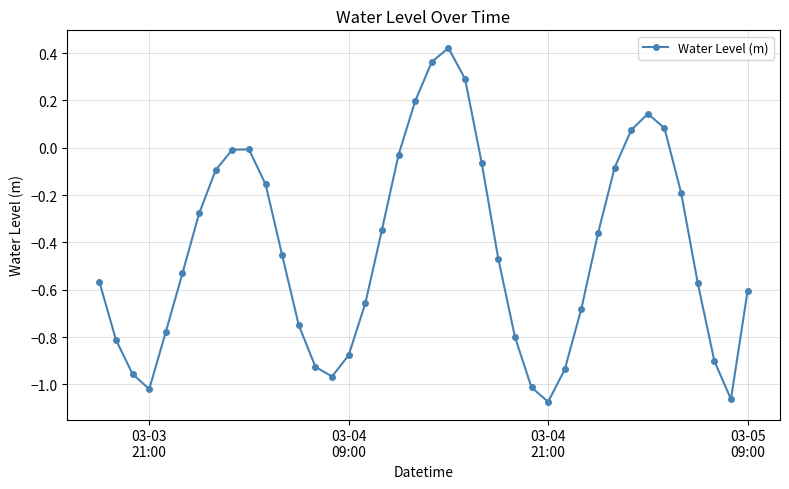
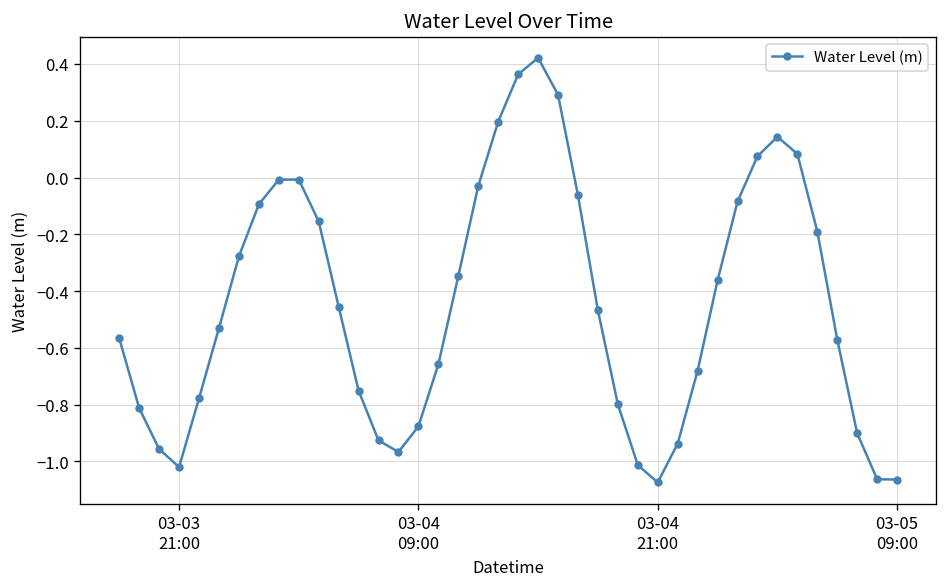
03-05 09:00: -0.60 -> -1.06
